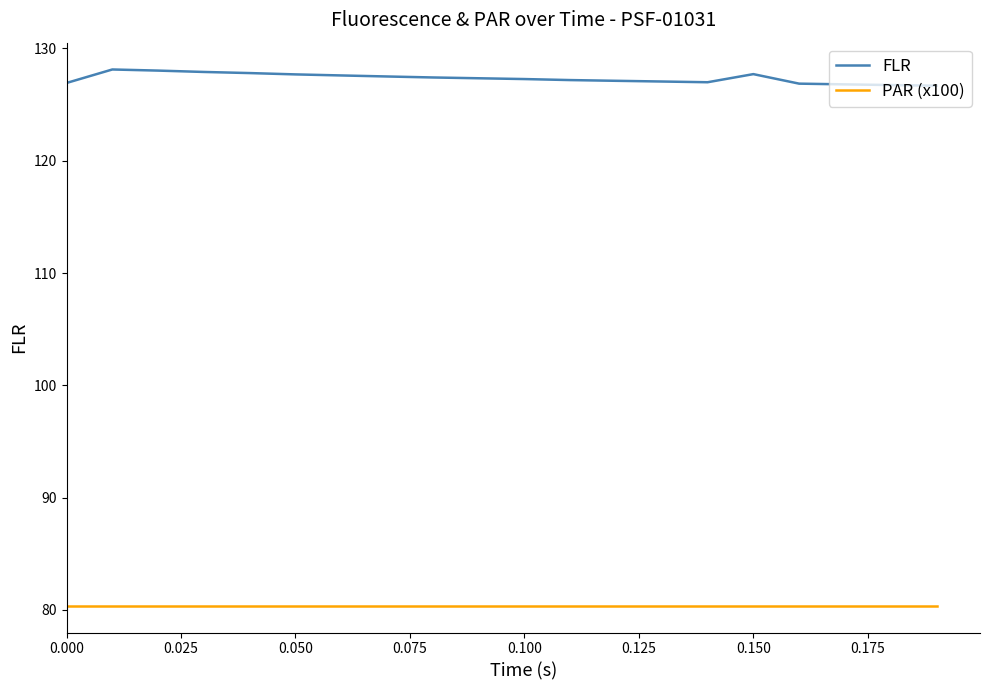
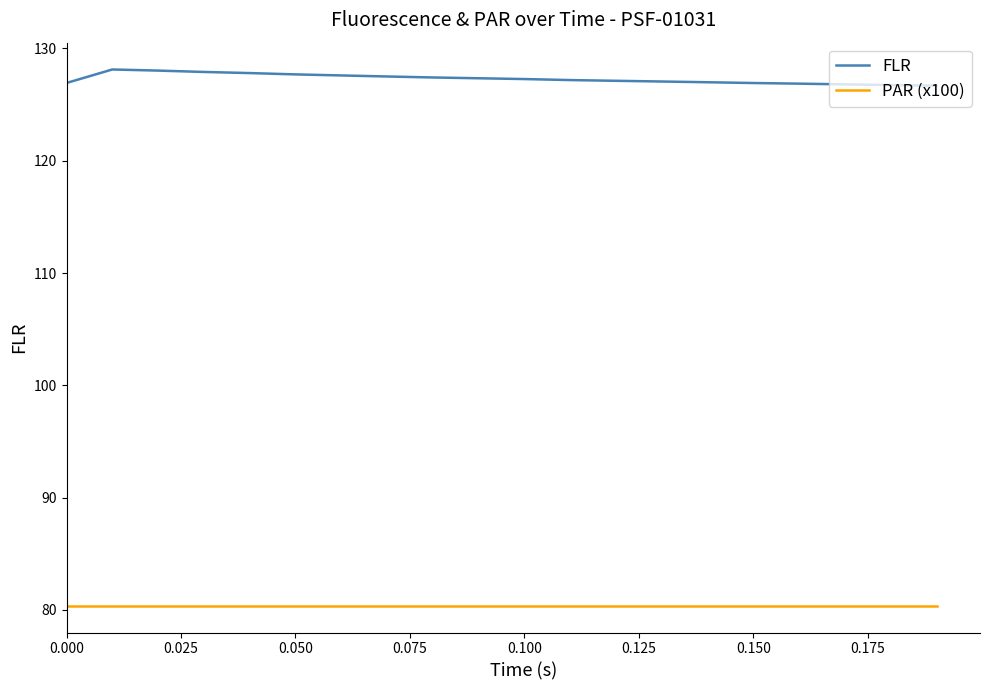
FLR, 0.150: 127.7 -> 126.9
